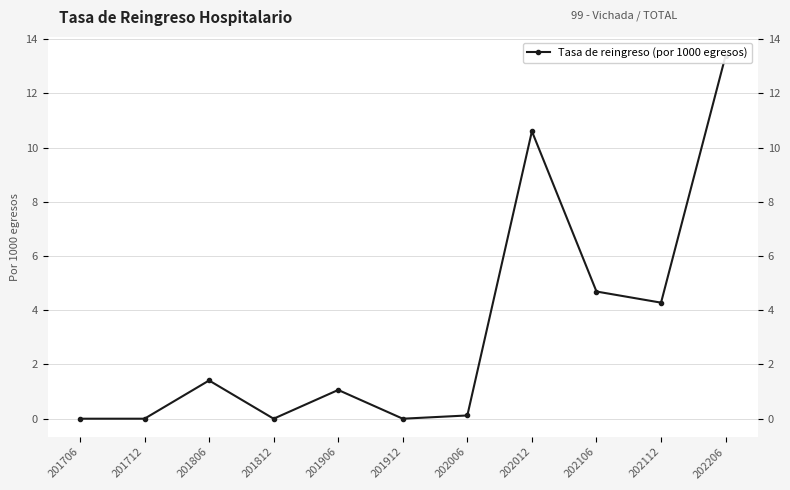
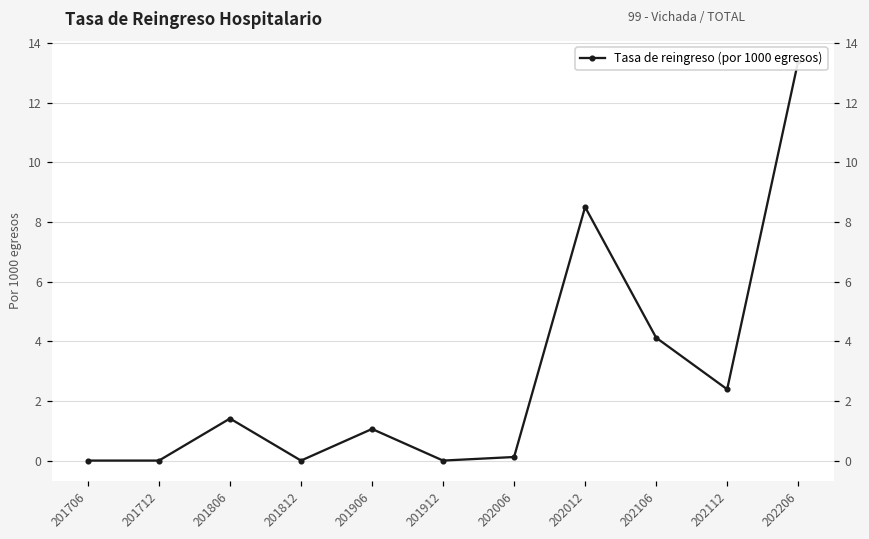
202012: 10.6 -> 8.5
202106: 4.7 -> 4.1
202112: 4.3 -> 2.4
